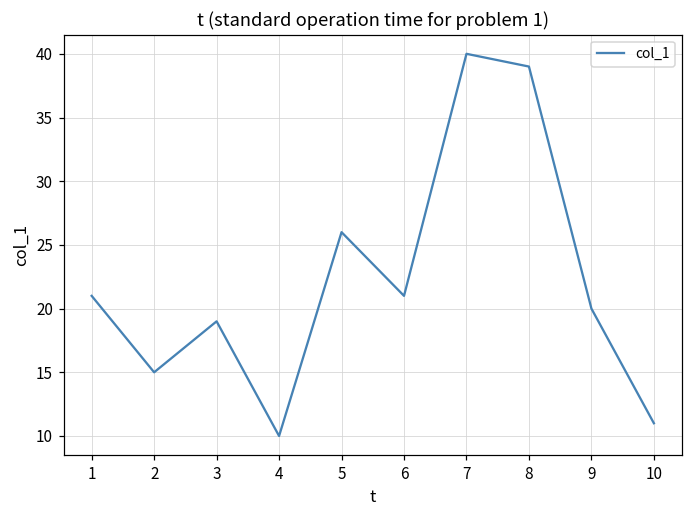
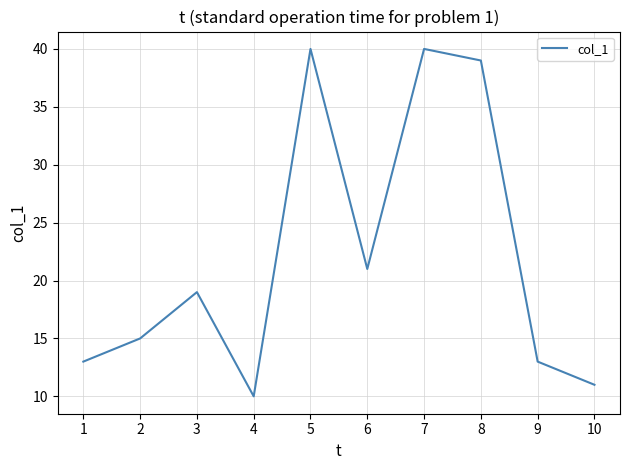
1: 21 -> 13
5: 26 -> 40
9: 20 -> 13
